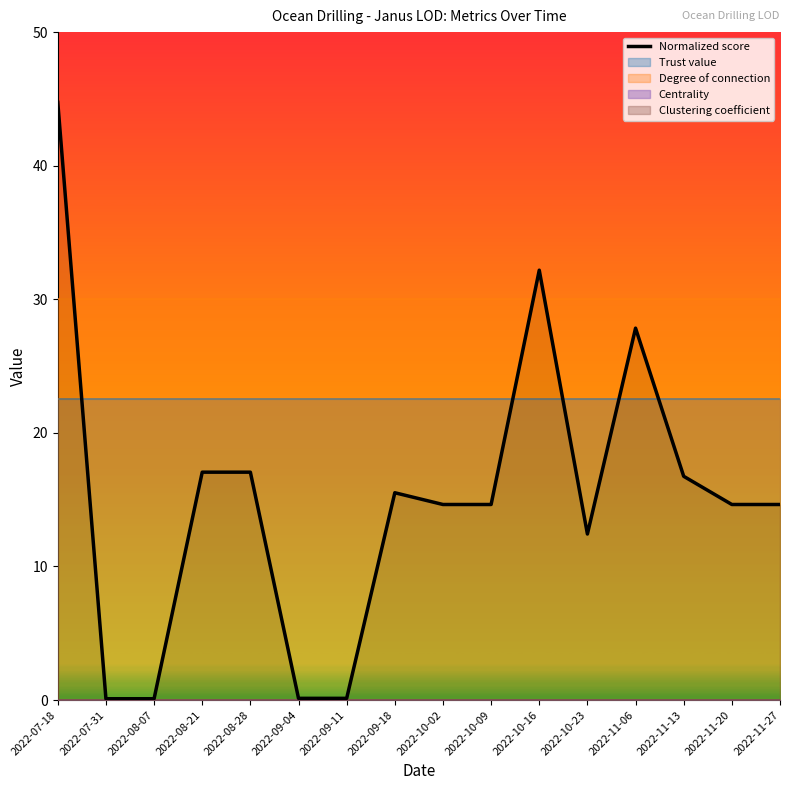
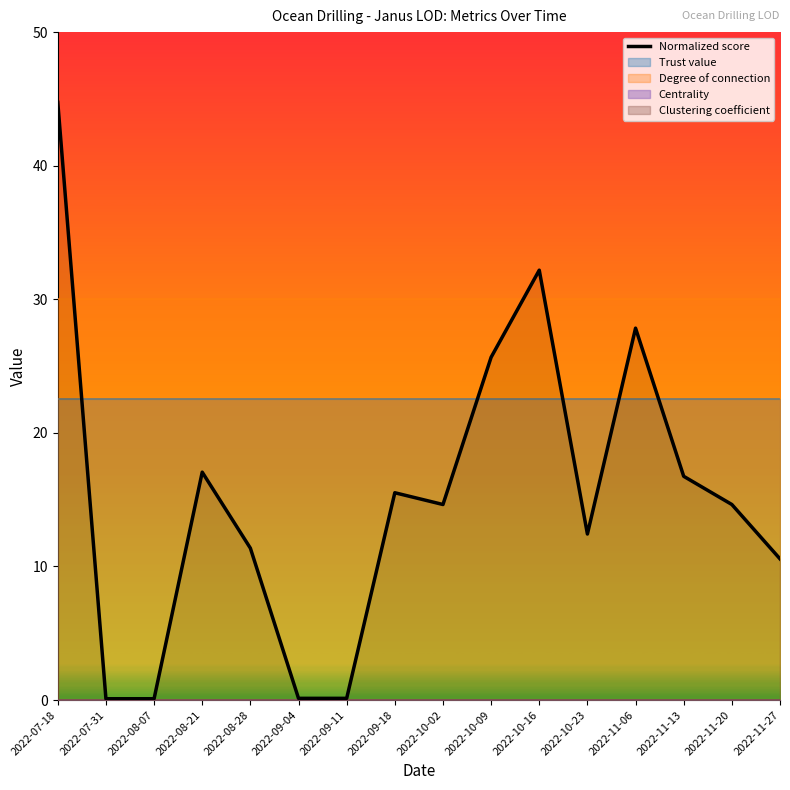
Normalized score, 2022-08-28: 17.1 -> 11.4
Normalized score, 2022-10-09: 14.6 -> 25.7
Normalized score, 2022-11-27: 14.6 -> 10.6
